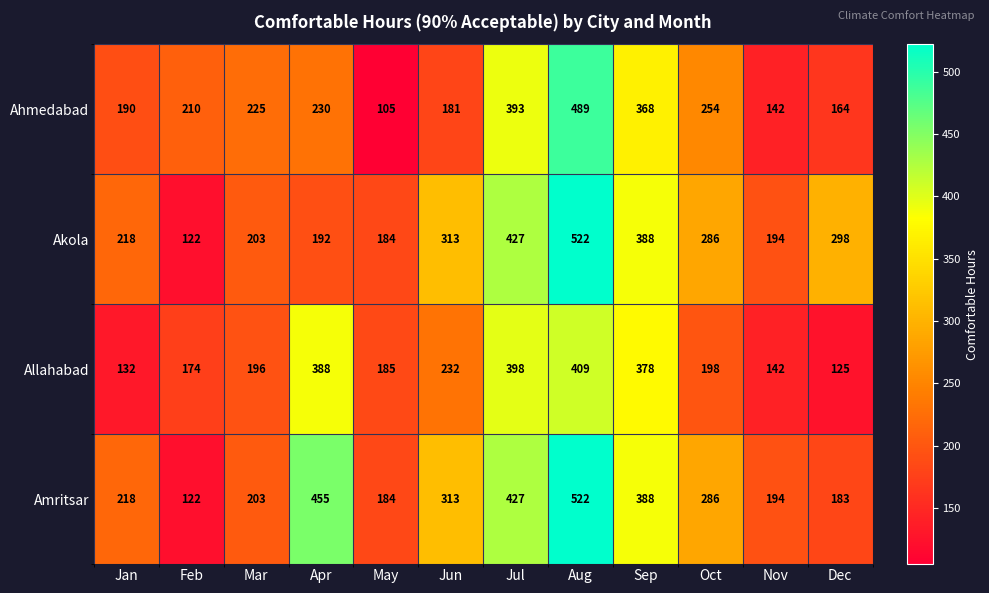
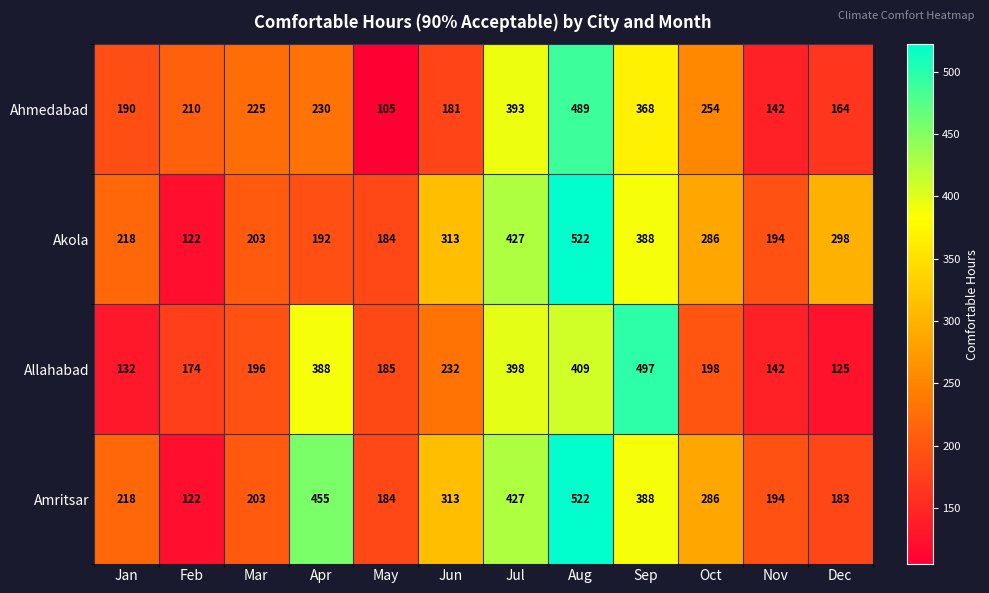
Allahabad, Sep: 378 -> 497
